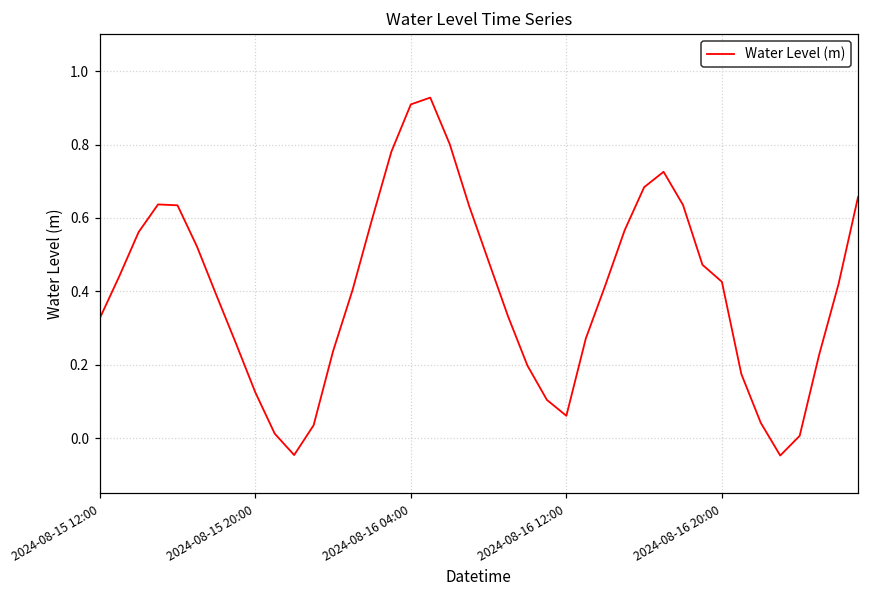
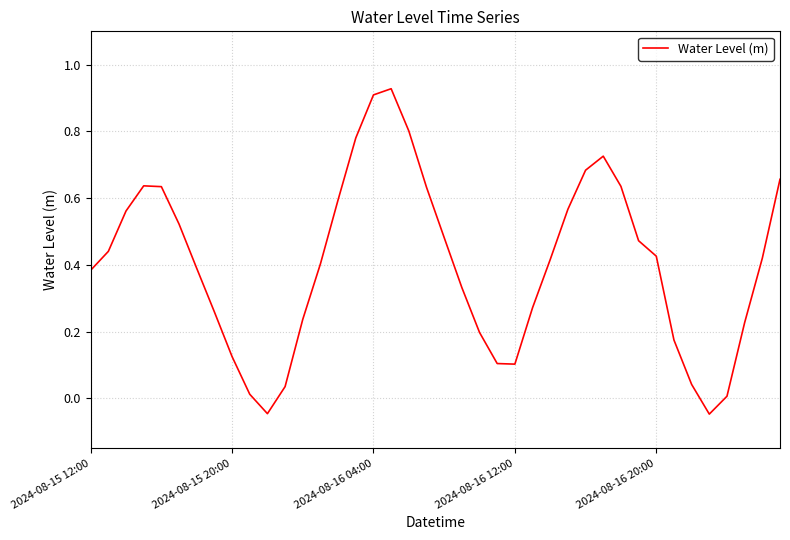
2024-08-15 12:00: 0.33 -> 0.38
2024-08-16 12:00: 0.06 -> 0.10
